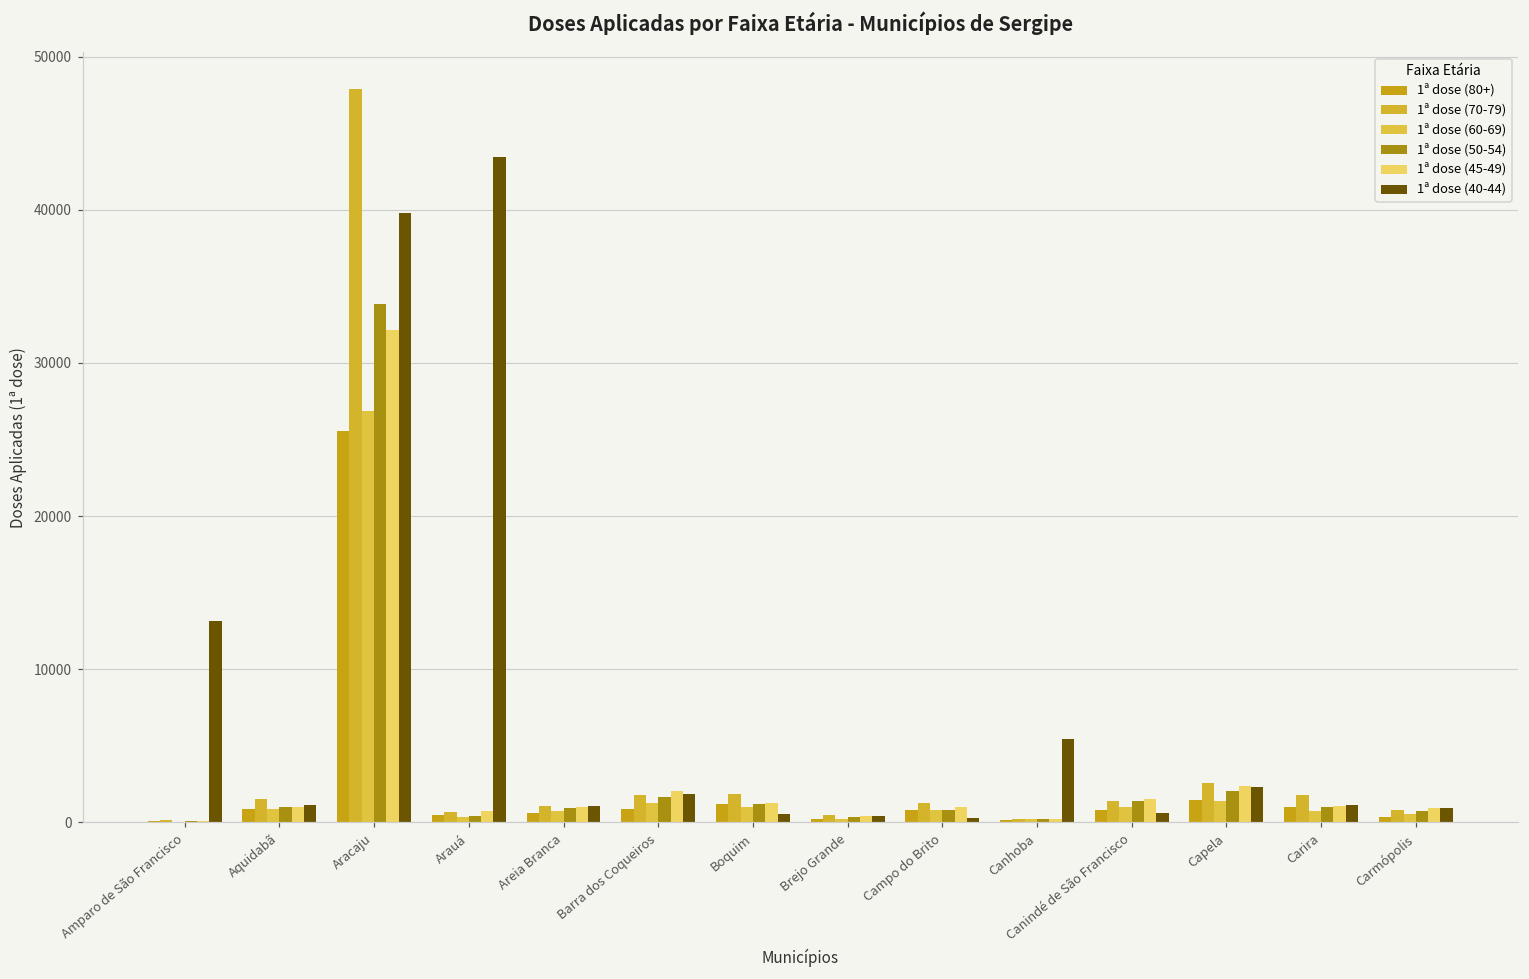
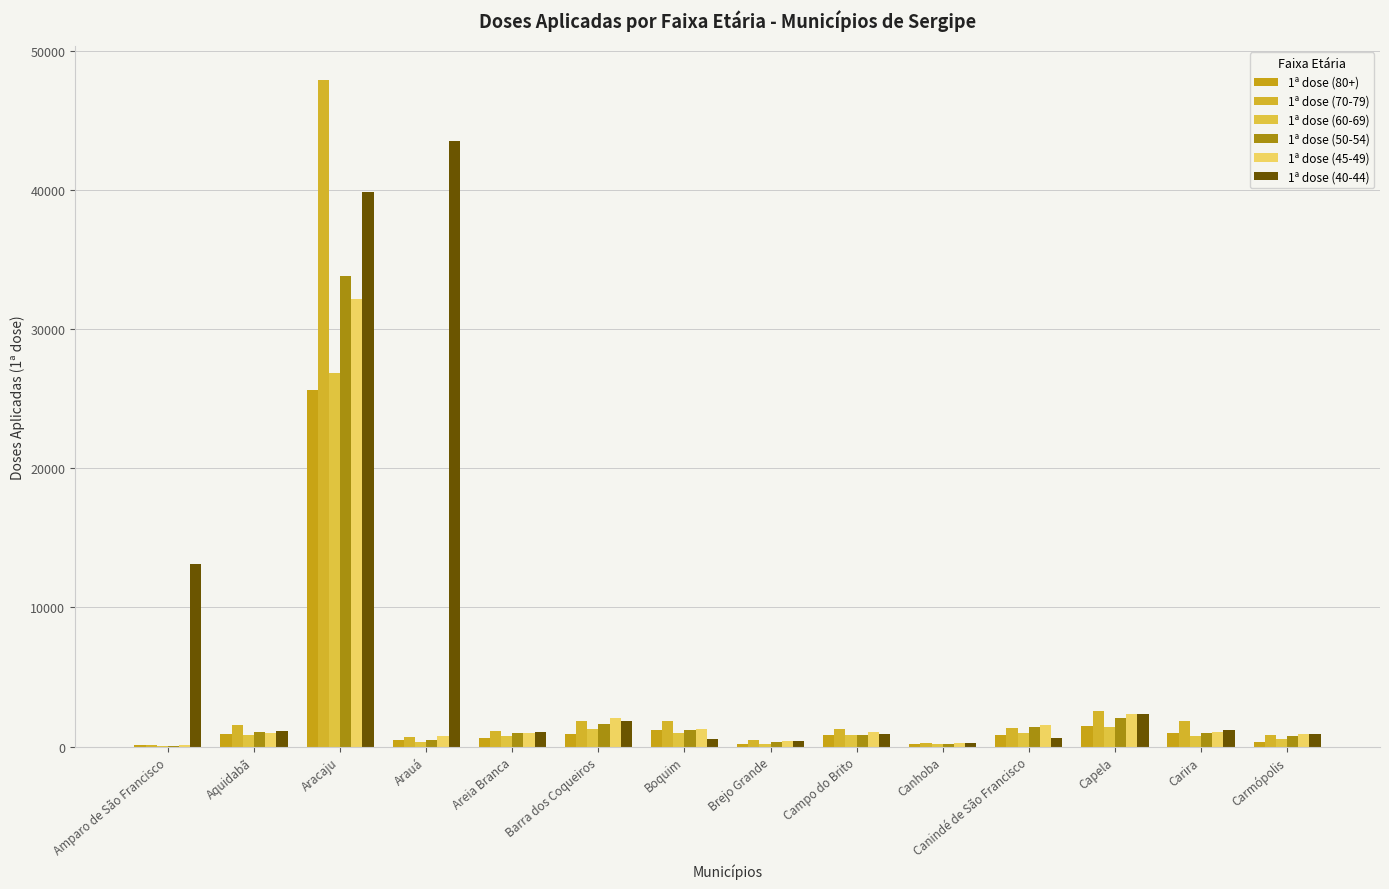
1ª dose (40-44), Campo do Brito: 300 -> 900
1ª dose (40-44), Canhoba: 5500 -> 200
